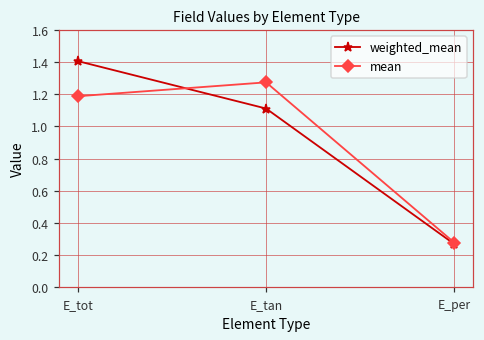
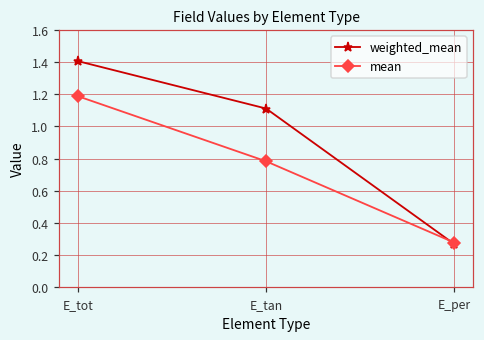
mean, E_tan: 1.27 -> 0.78
